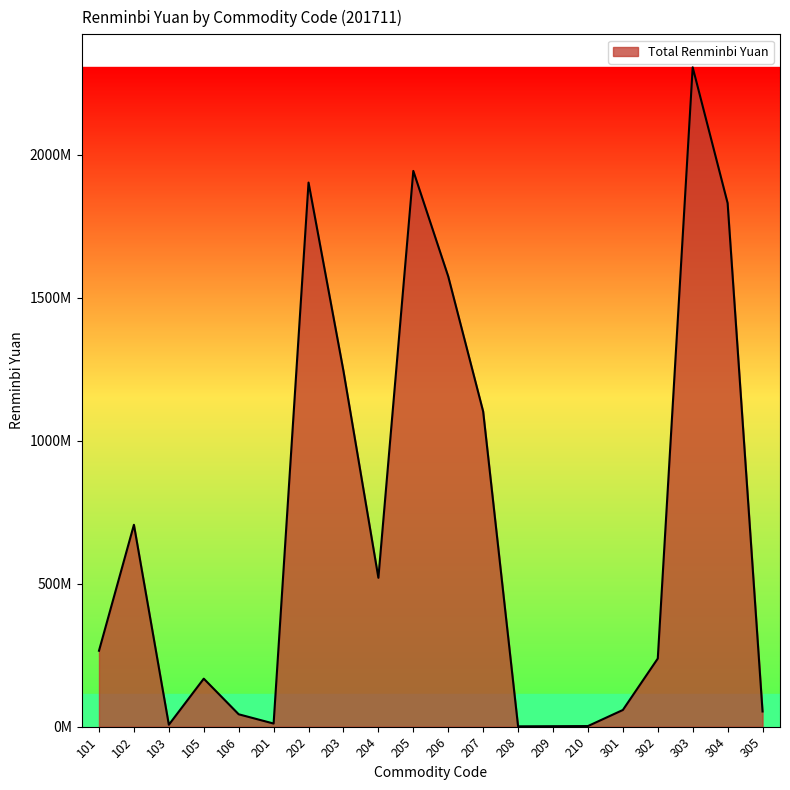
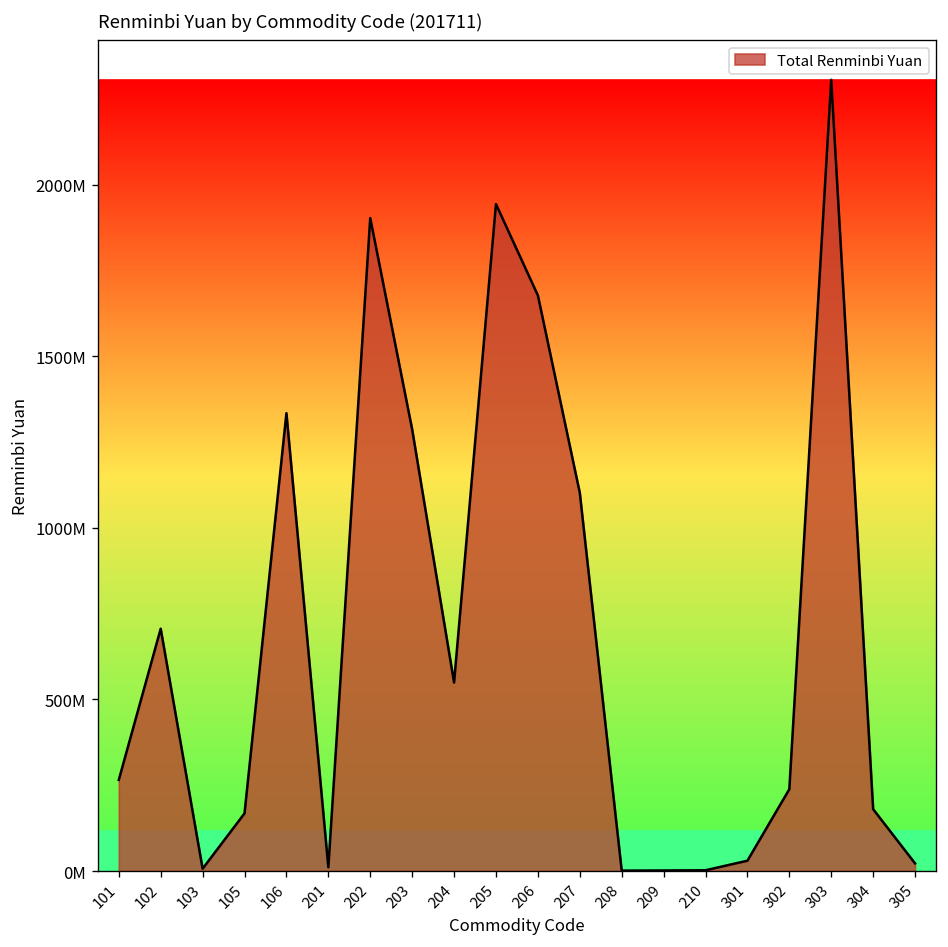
106: 40000000 -> 1330000000
203: 1240000000 -> 1290000000
204: 520000000 -> 550000000
206: 1570000000 -> 1680000000
301: 60000000 -> 30000000
304: 1830000000 -> 180000000
305: 50000000 -> 20000000
